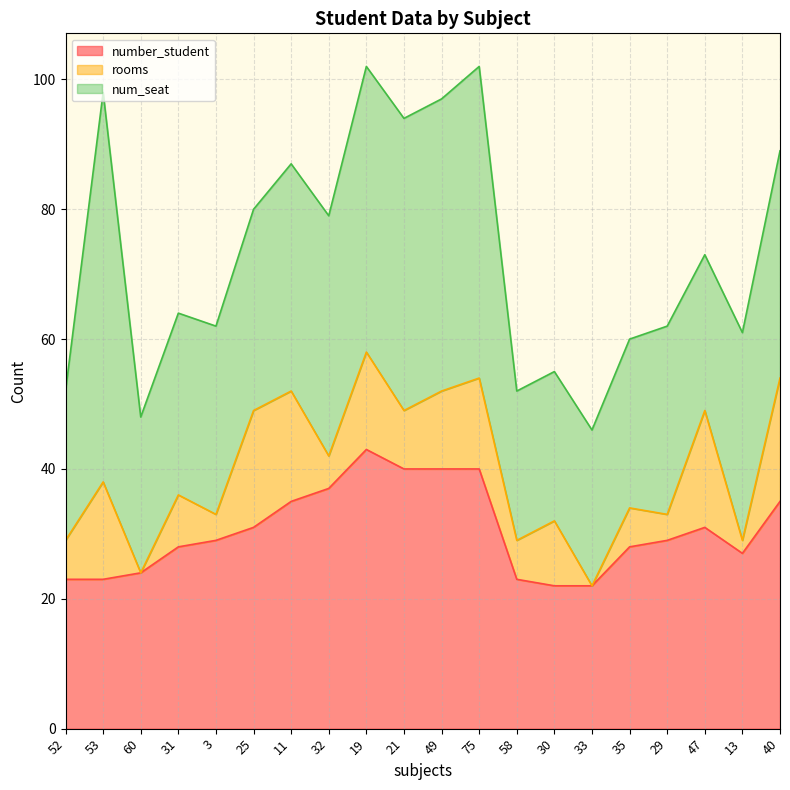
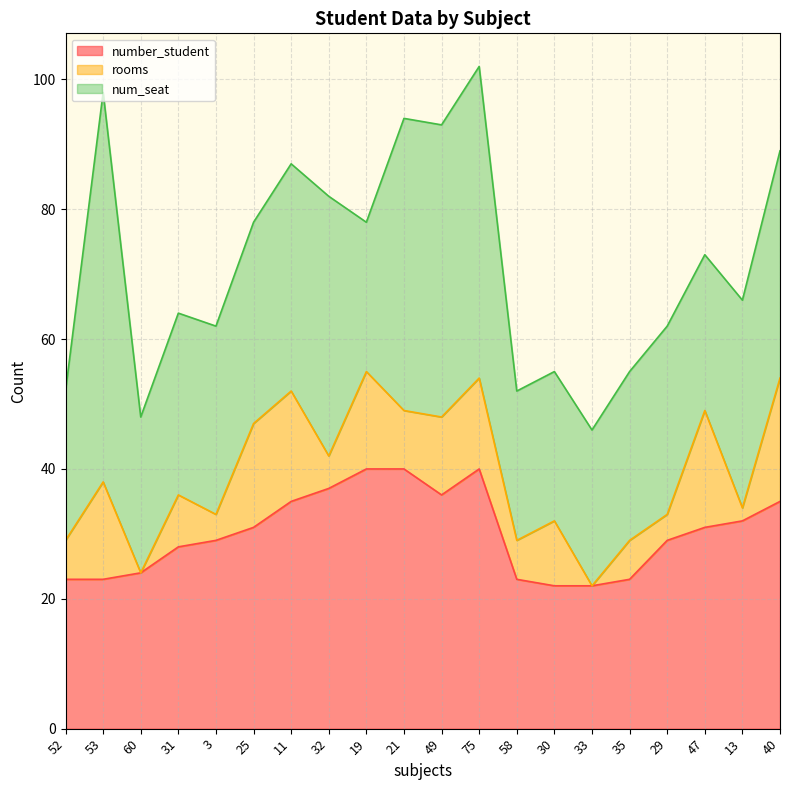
rooms, 25: 18 -> 16
num_seat, 32: 37 -> 40
number_student, 19: 43 -> 40
num_seat, 19: 44 -> 23
number_student, 49: 40 -> 36
number_student, 35: 28 -> 23
number_student, 13: 27 -> 32
